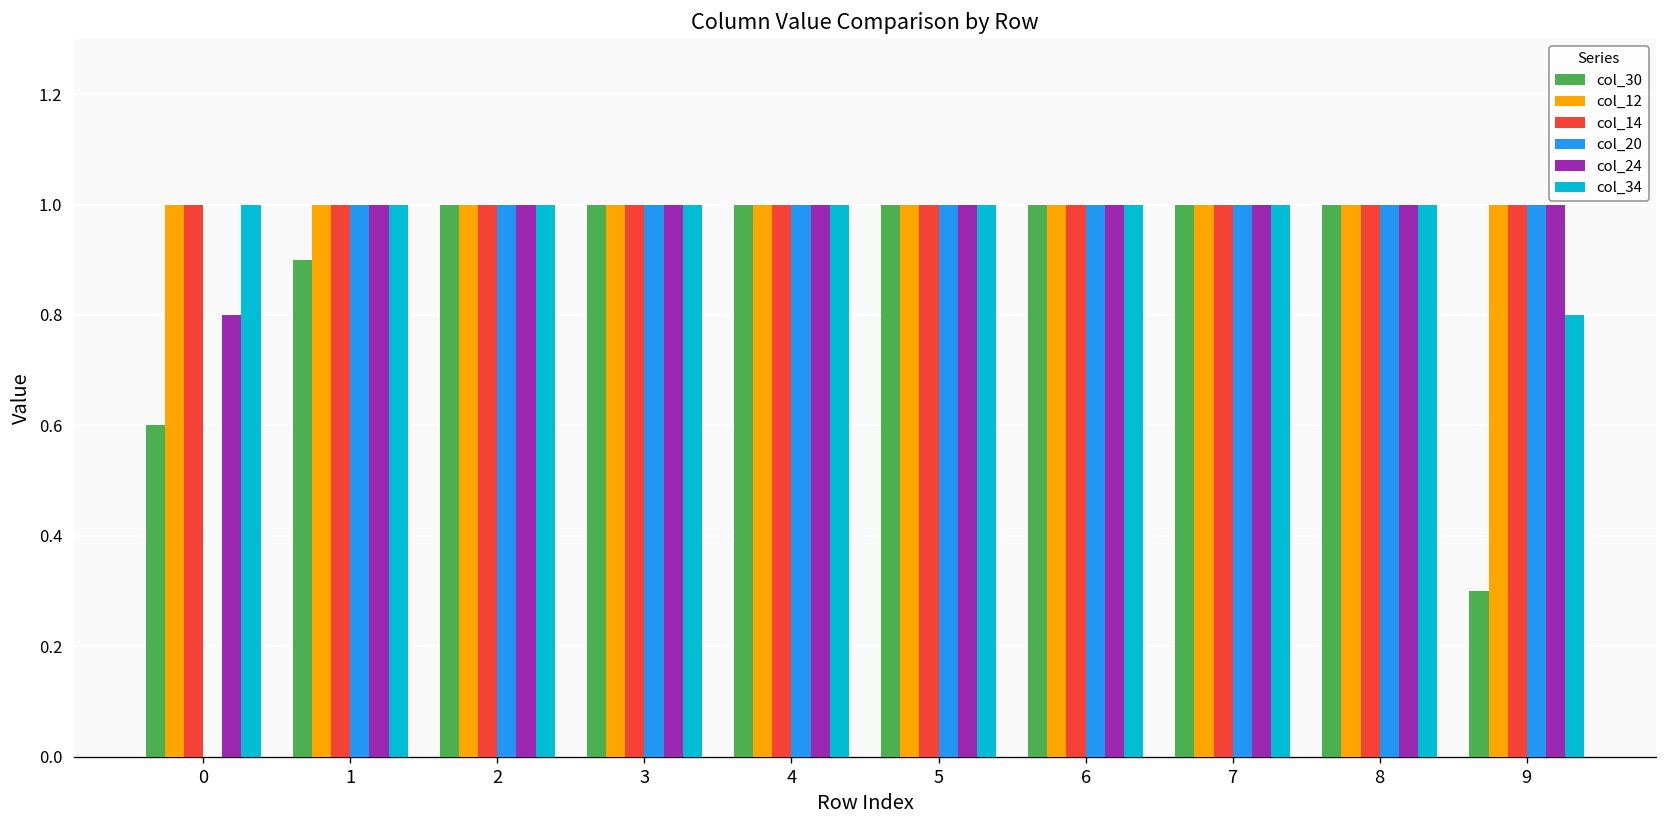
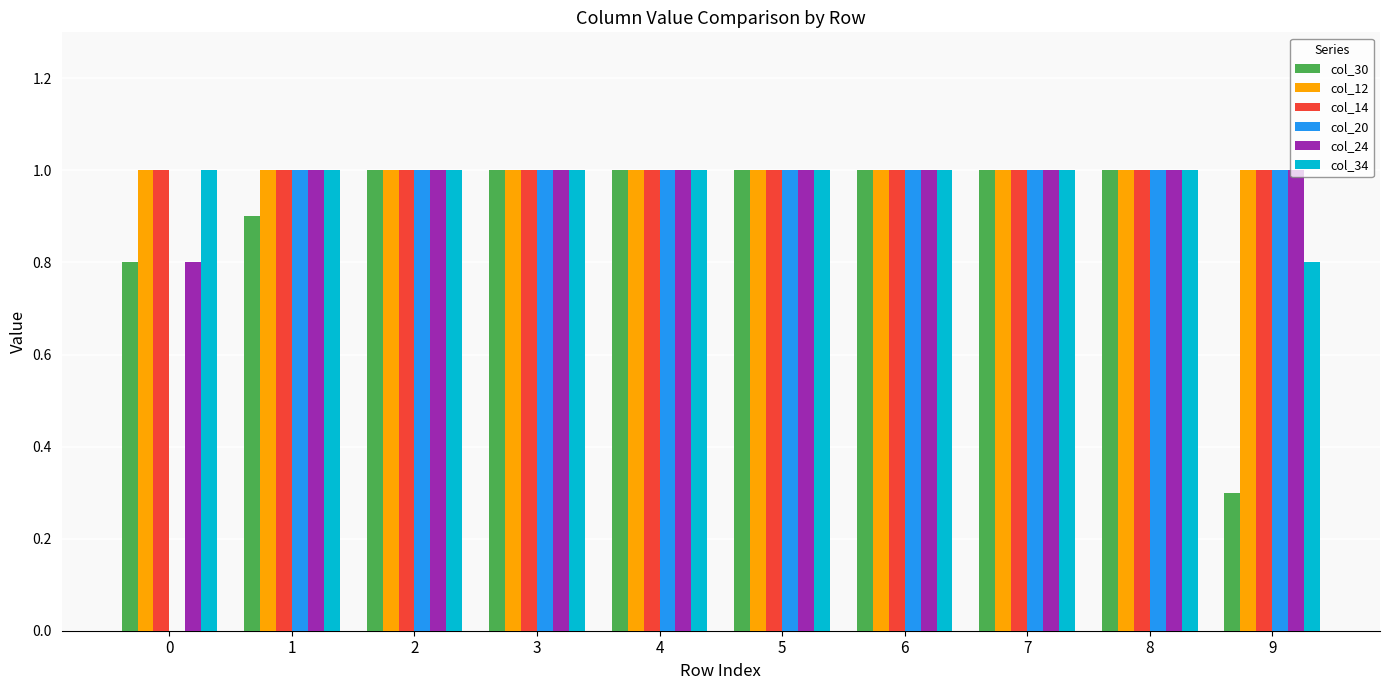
col_30, 0: 0.6 -> 0.8
